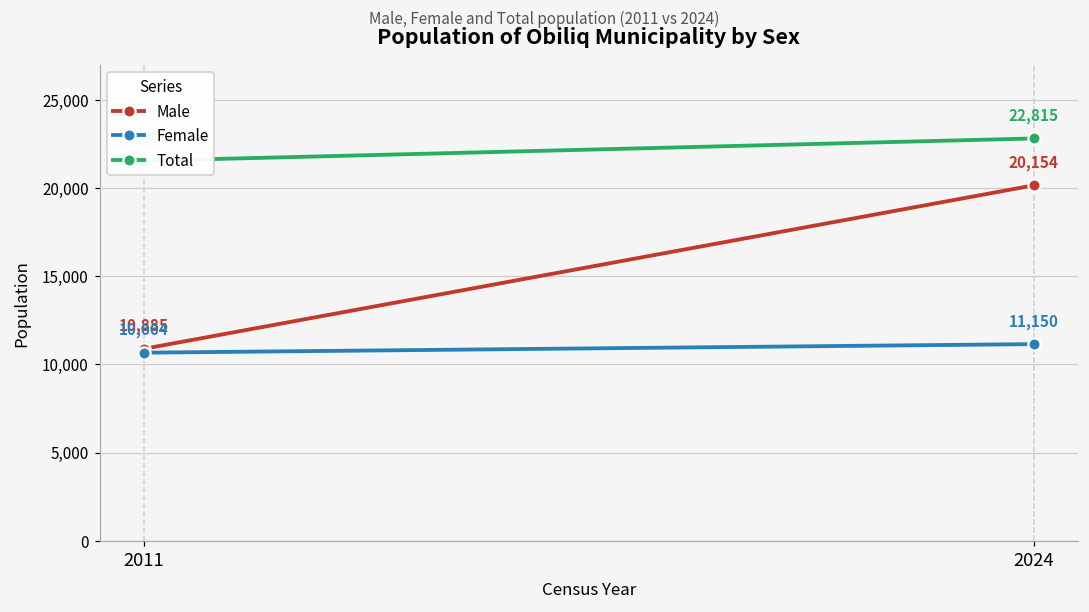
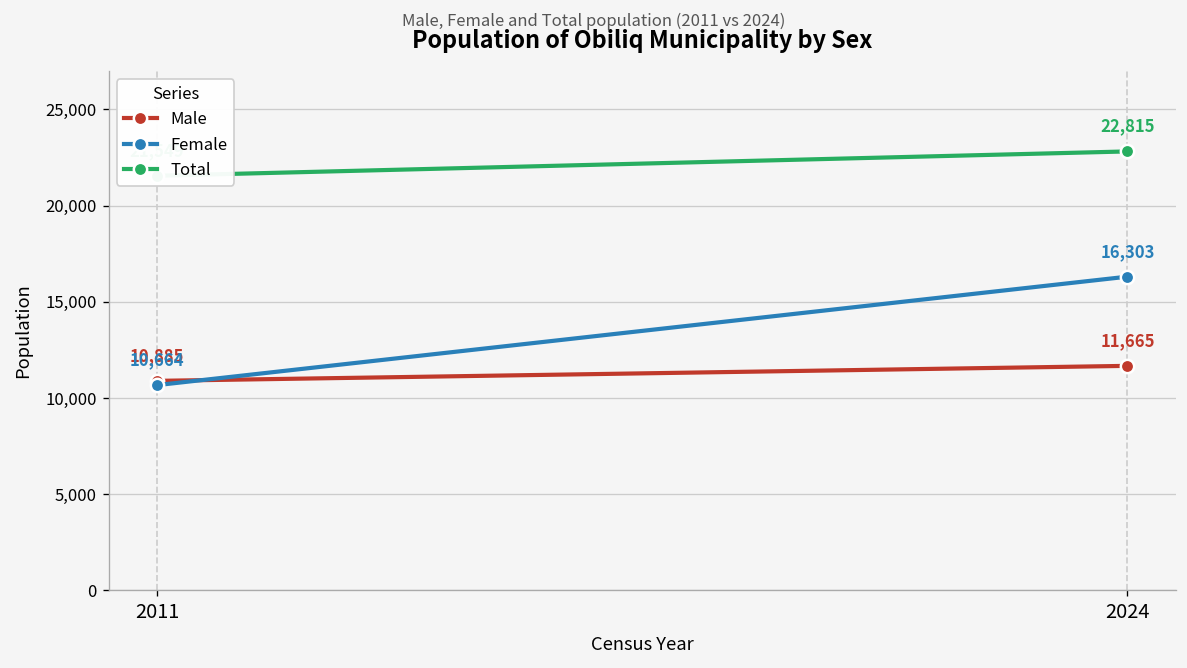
Male, 2024: 20,154 -> 11,665
Female, 2024: 11,150 -> 16,303
